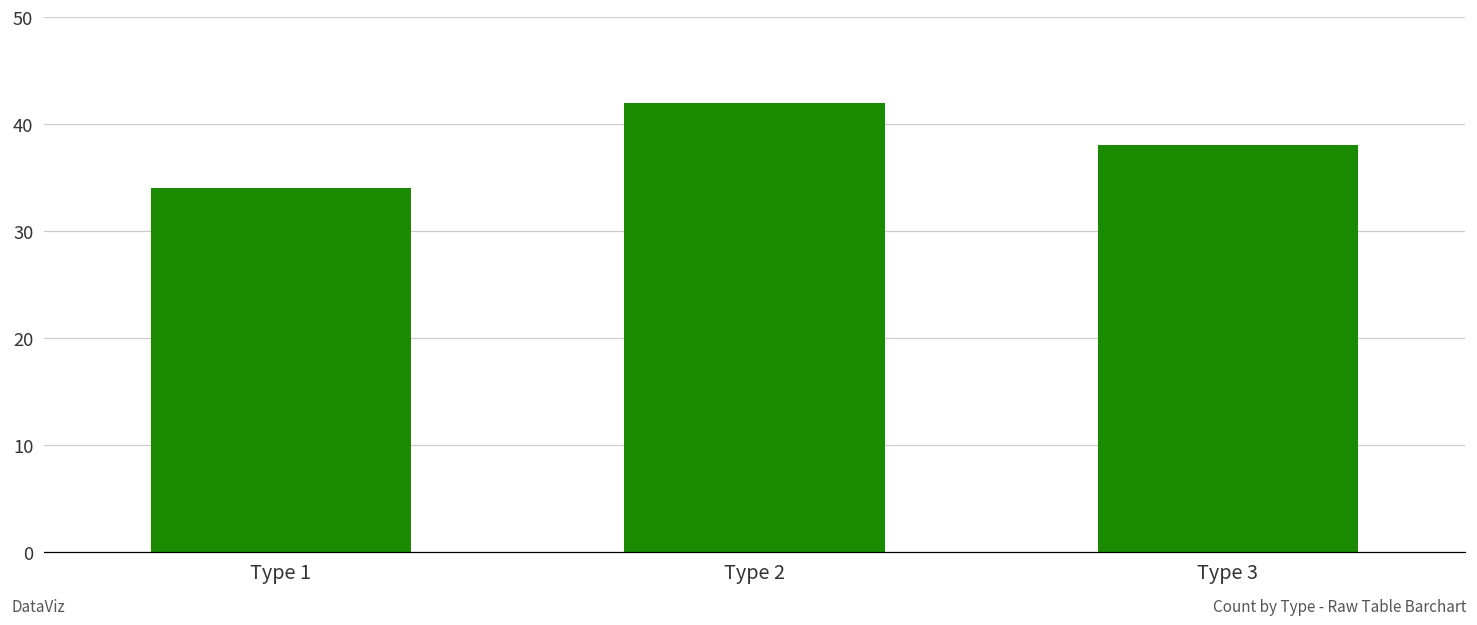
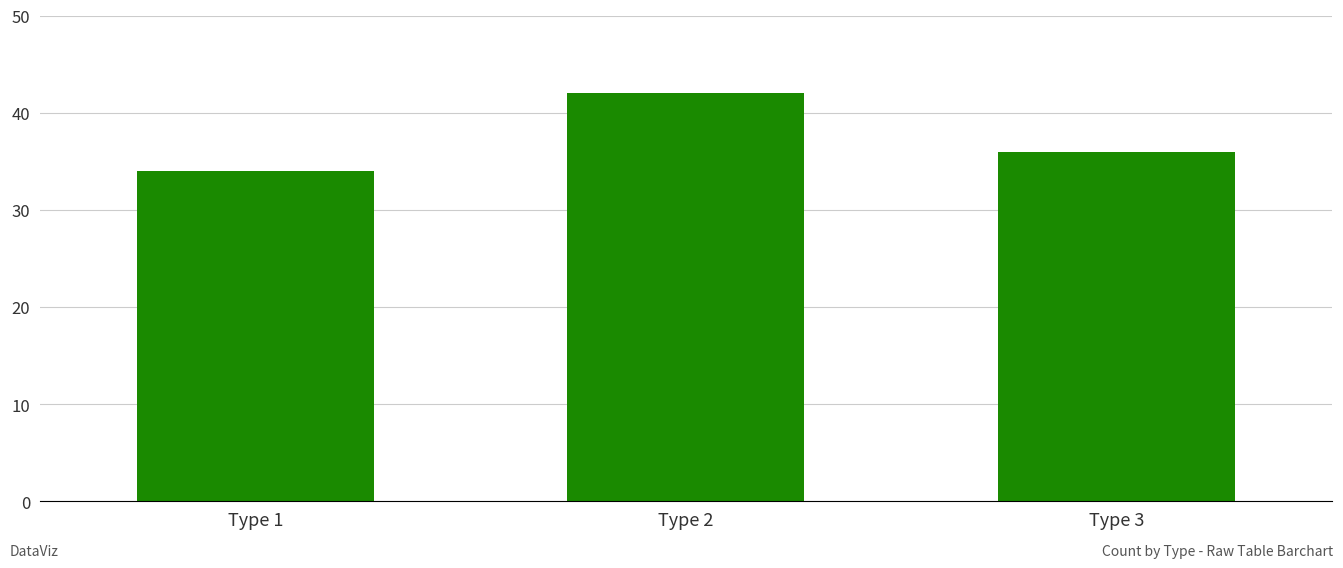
Type 3: 38 -> 36
